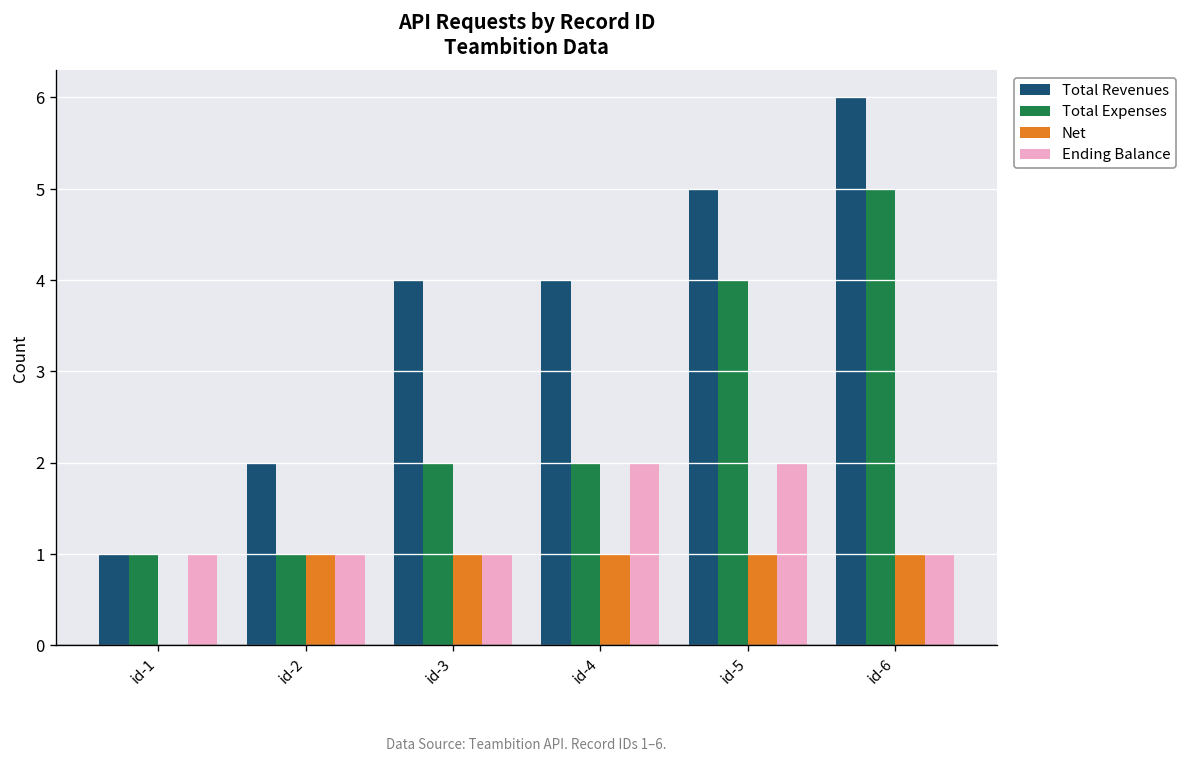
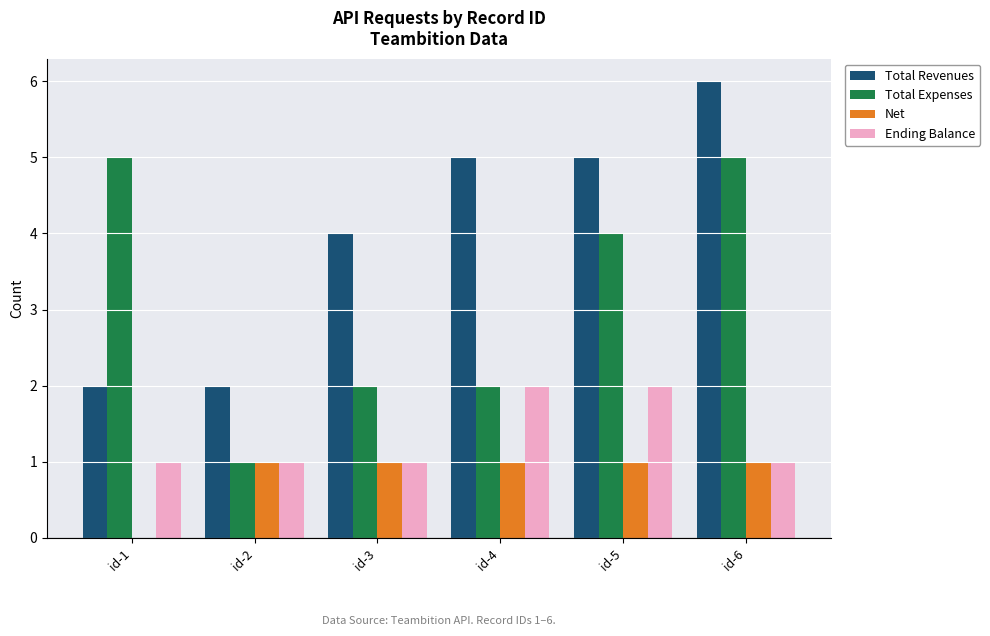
Total Revenues, id-1: 1 -> 2
Total Expenses, id-1: 1 -> 5
Total Revenues, id-4: 4 -> 5
